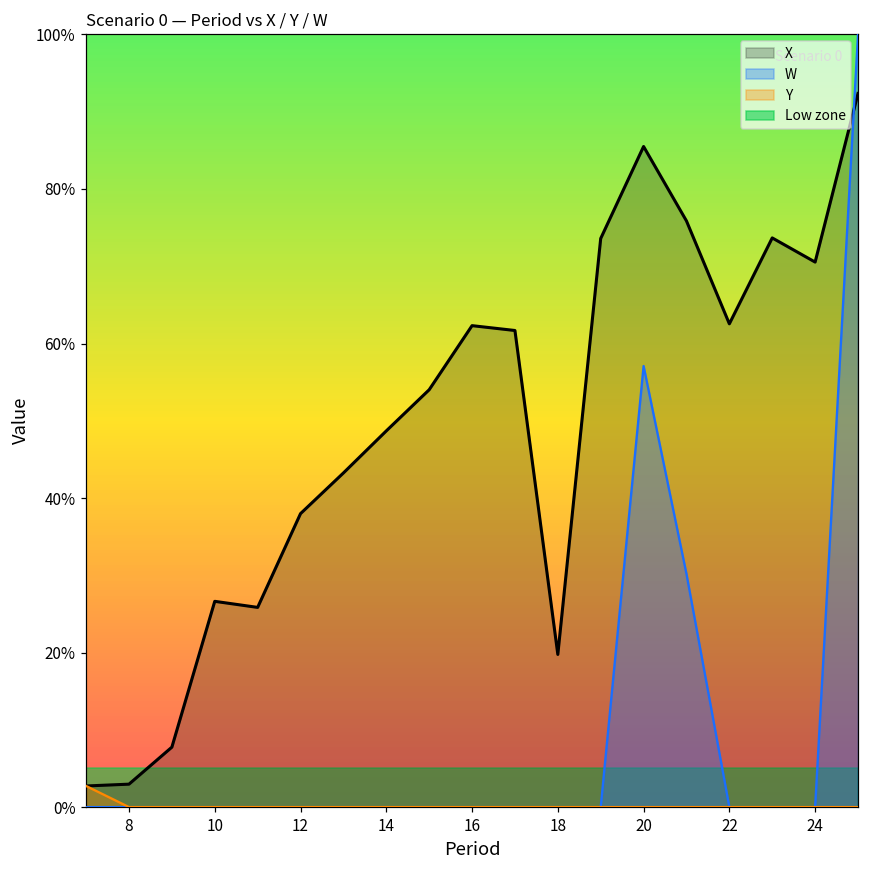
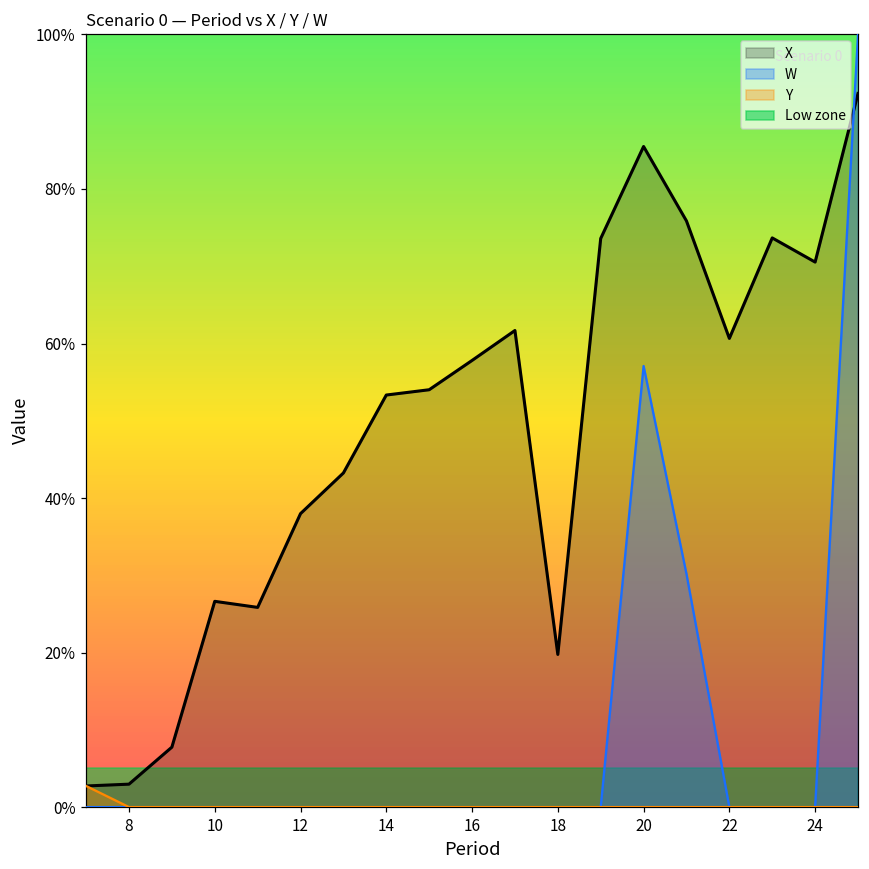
X, 14: 49% -> 53%
X, 16: 62% -> 58%
X, 22: 63% -> 61%
